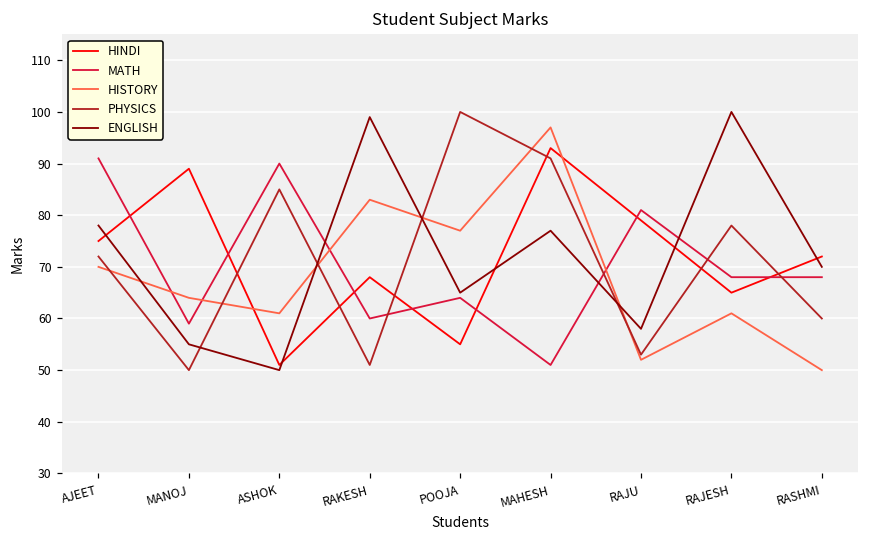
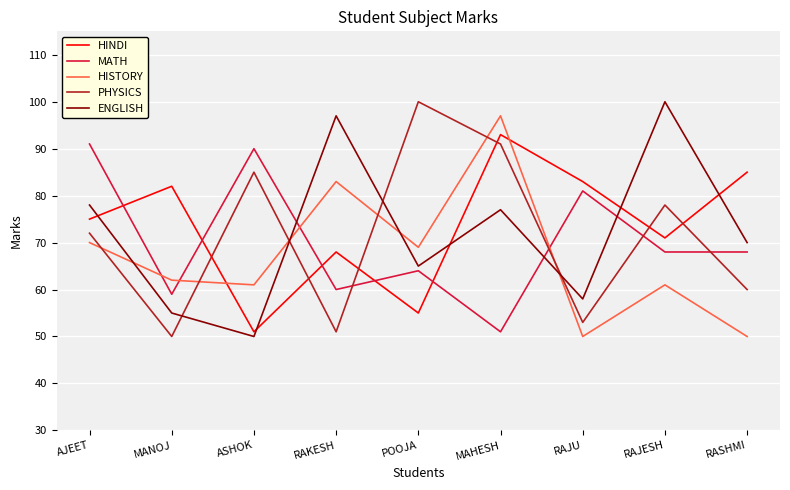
HINDI, MANOJ: 89 -> 82
HISTORY, MANOJ: 64 -> 62
ENGLISH, RAKESH: 99 -> 97
HISTORY, POOJA: 77 -> 69
HINDI, RAJU: 79 -> 83
HISTORY, RAJU: 52 -> 50
HINDI, RAJESH: 65 -> 71
HINDI, RASHMI: 72 -> 85
